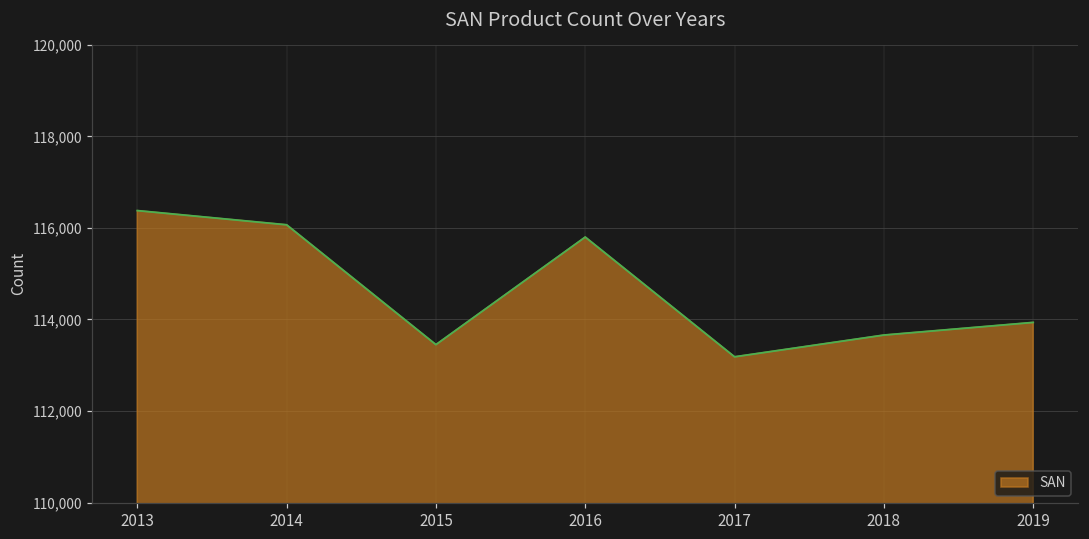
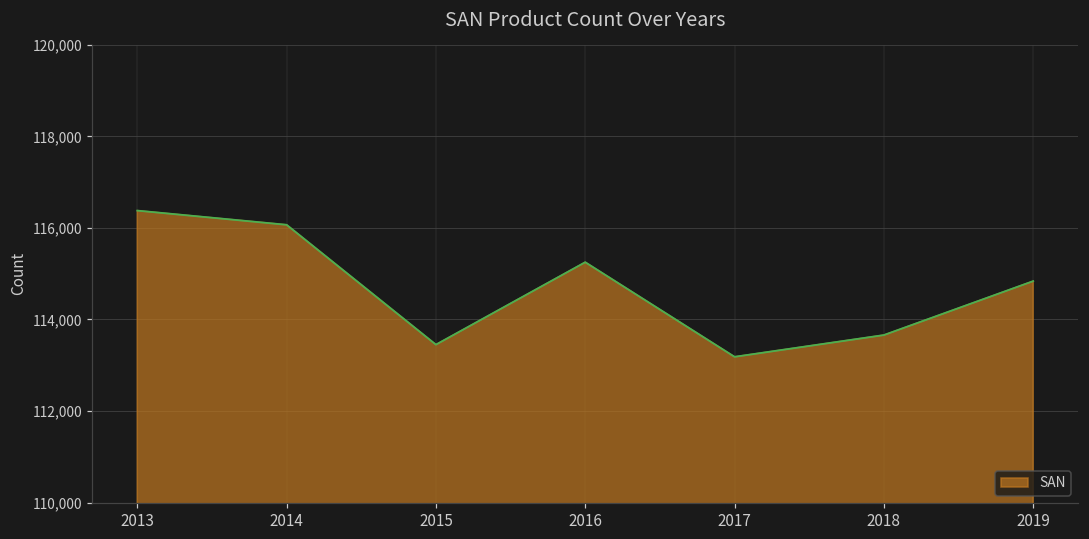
2016: 115,800 -> 115,300
2019: 113,900 -> 114,800
